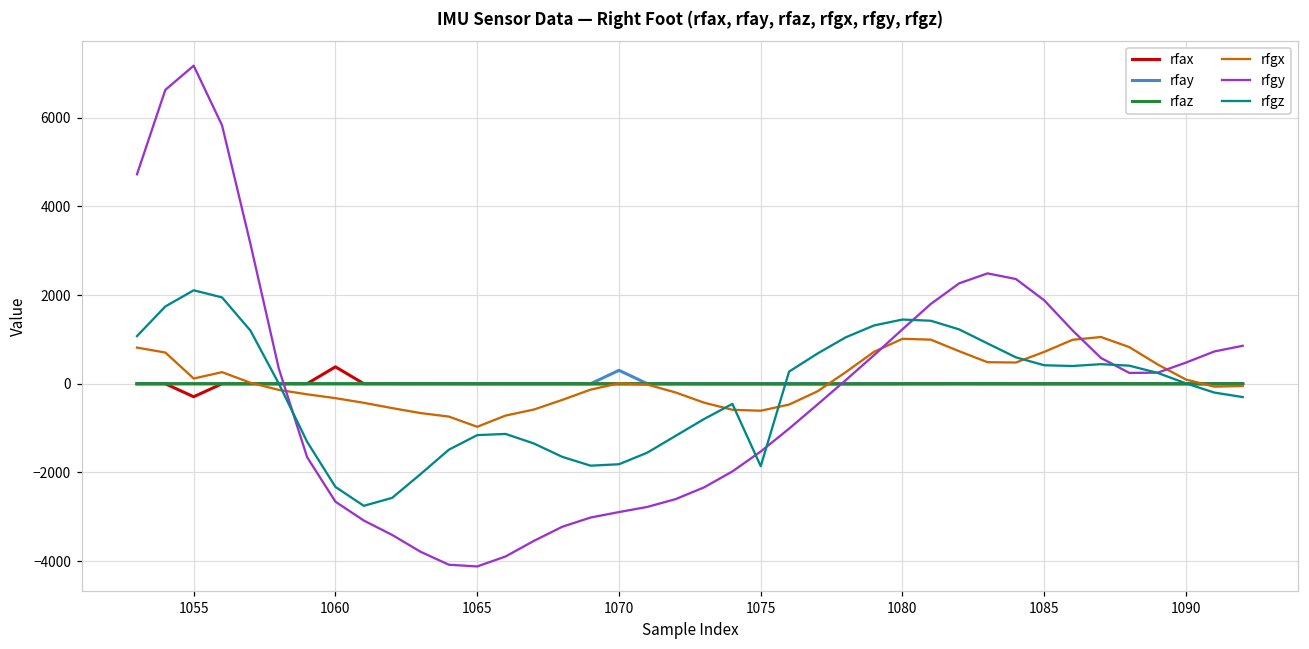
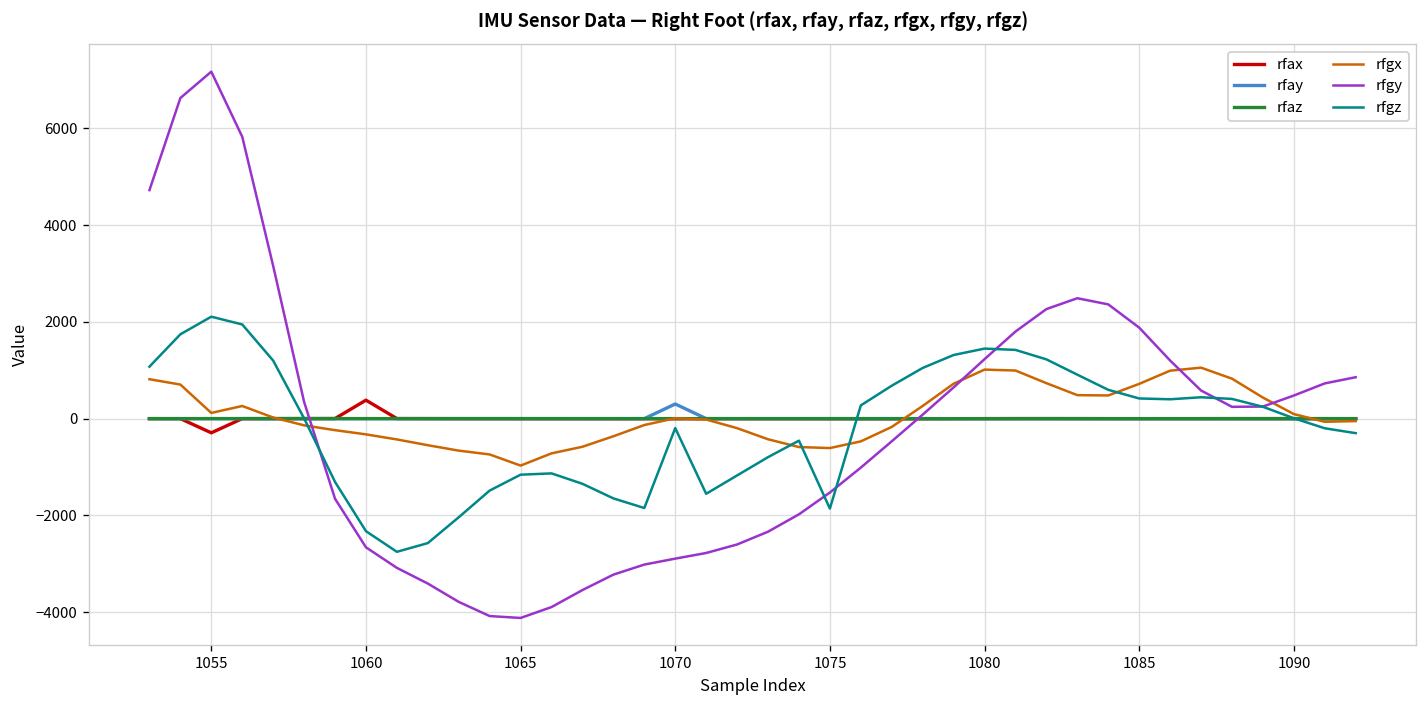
rfgz, 1070: -1800 -> -200
